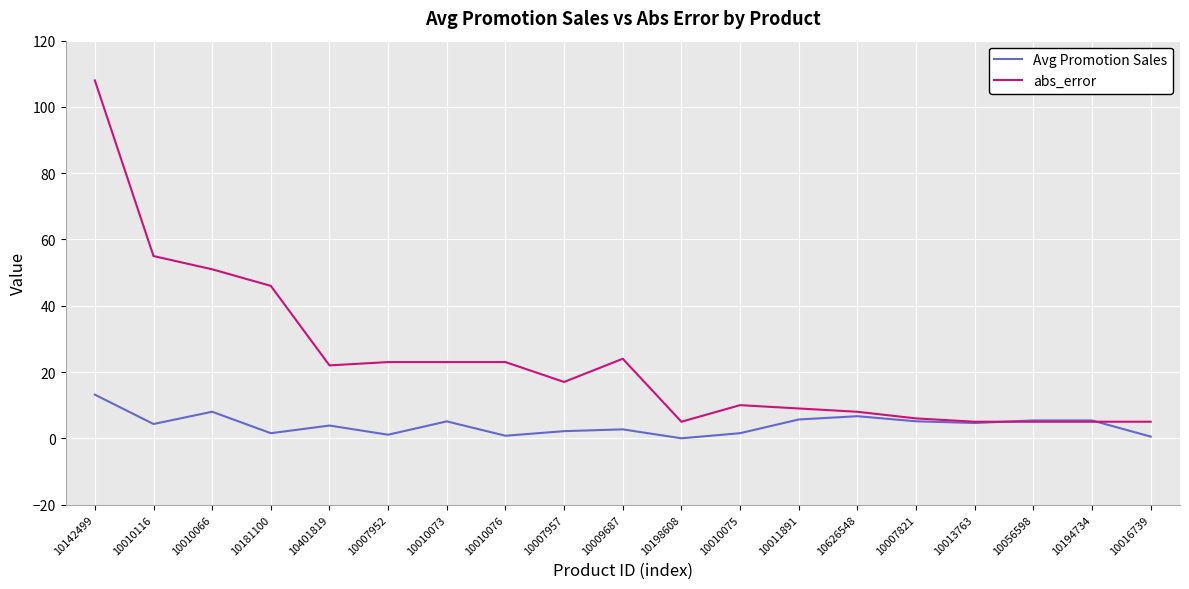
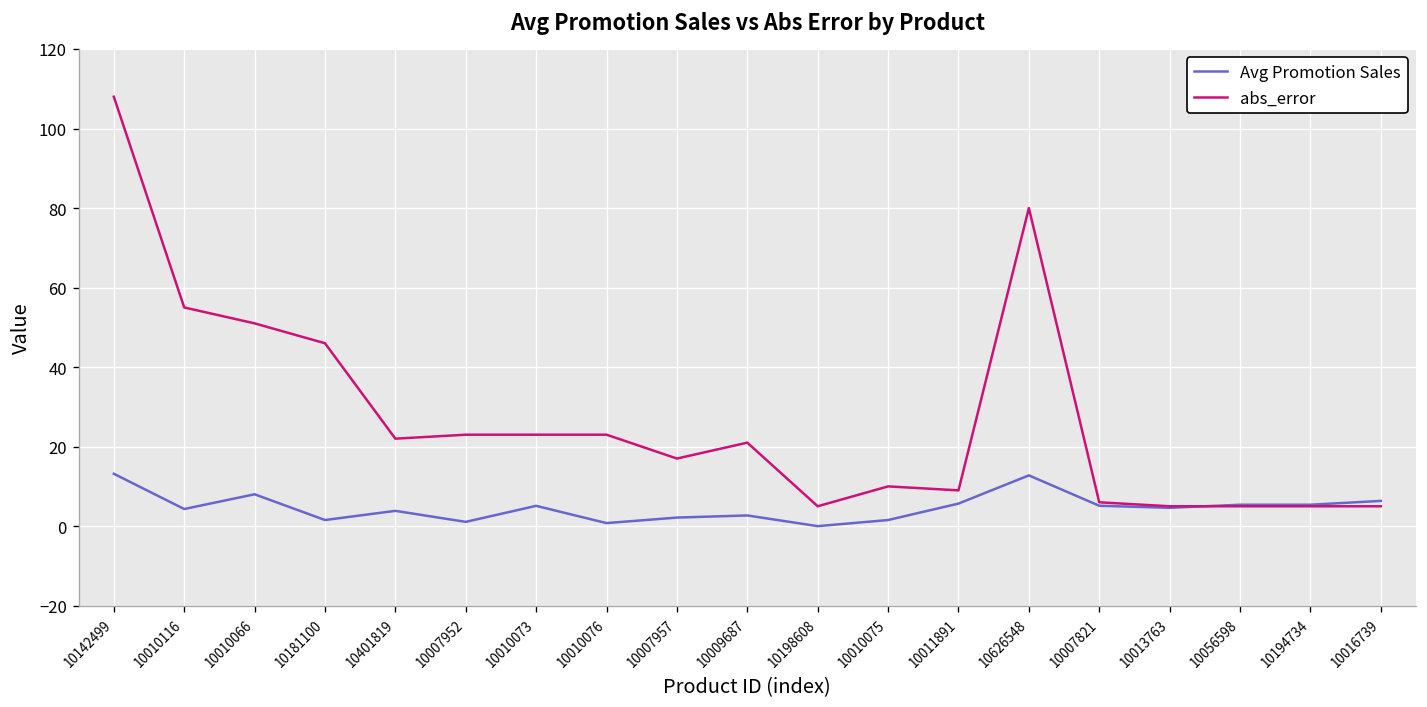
abs_error, 10009687: 24 -> 21
Avg Promotion Sales, 10626548: 7 -> 13
abs_error, 10626548: 8 -> 80
Avg Promotion Sales, 10016739: 1 -> 6
